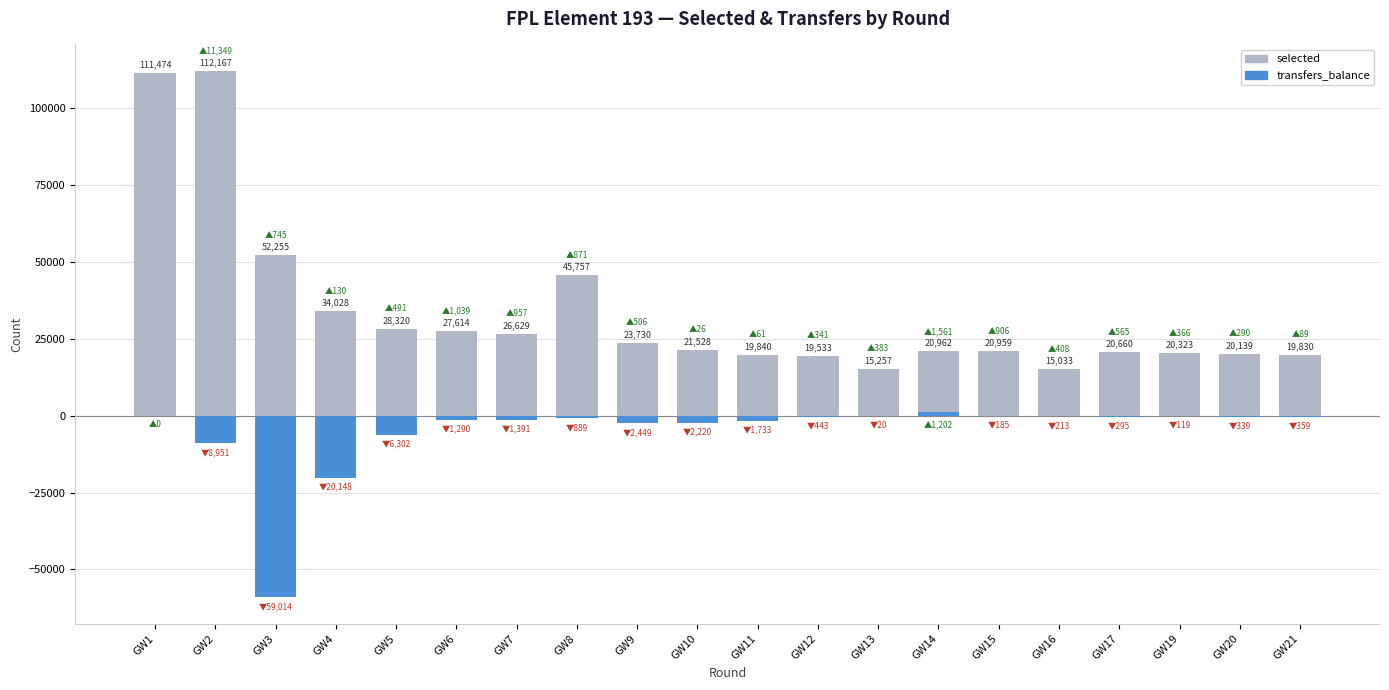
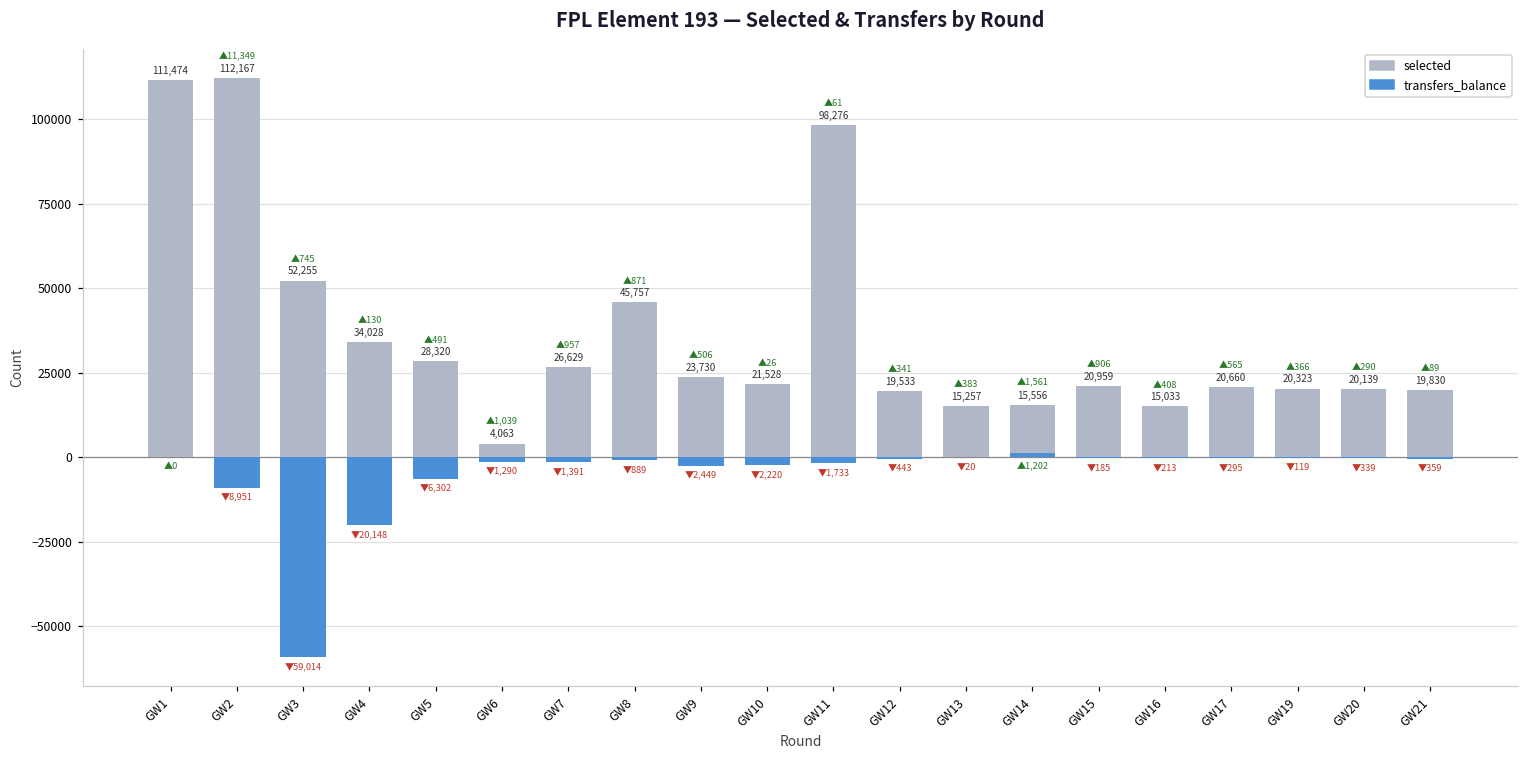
selected, GW6: 27,614 -> 4,063
selected, GW11: 19,840 -> 98,276
selected, GW14: 20,962 -> 15,556
